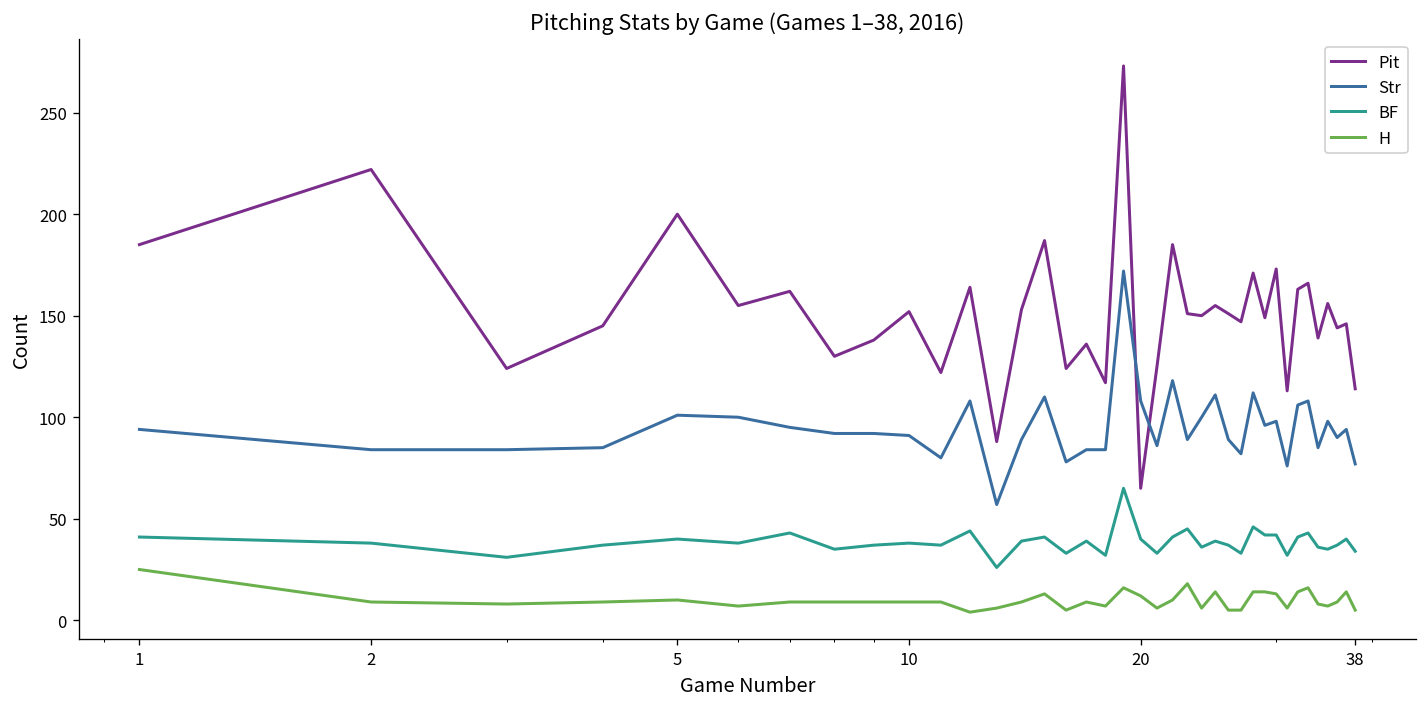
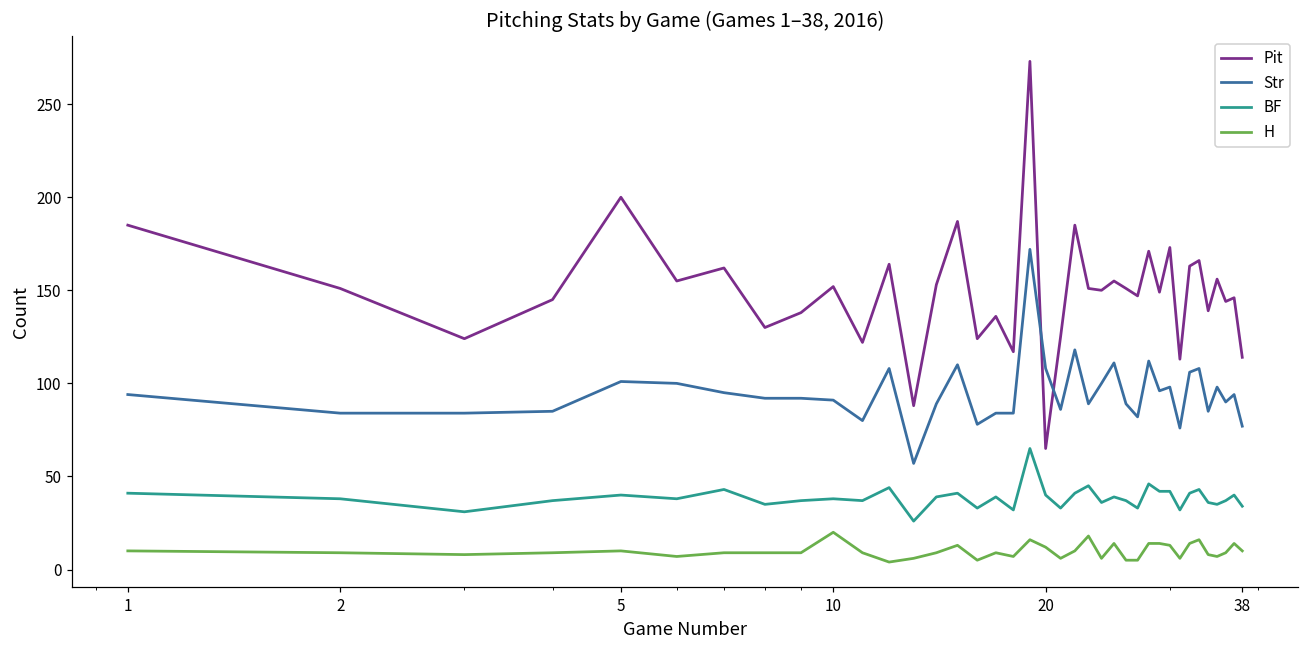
H, 1: 25 -> 10
Pit, 2: 222 -> 151
H, 10: 9 -> 20
H, 38: 5 -> 10
